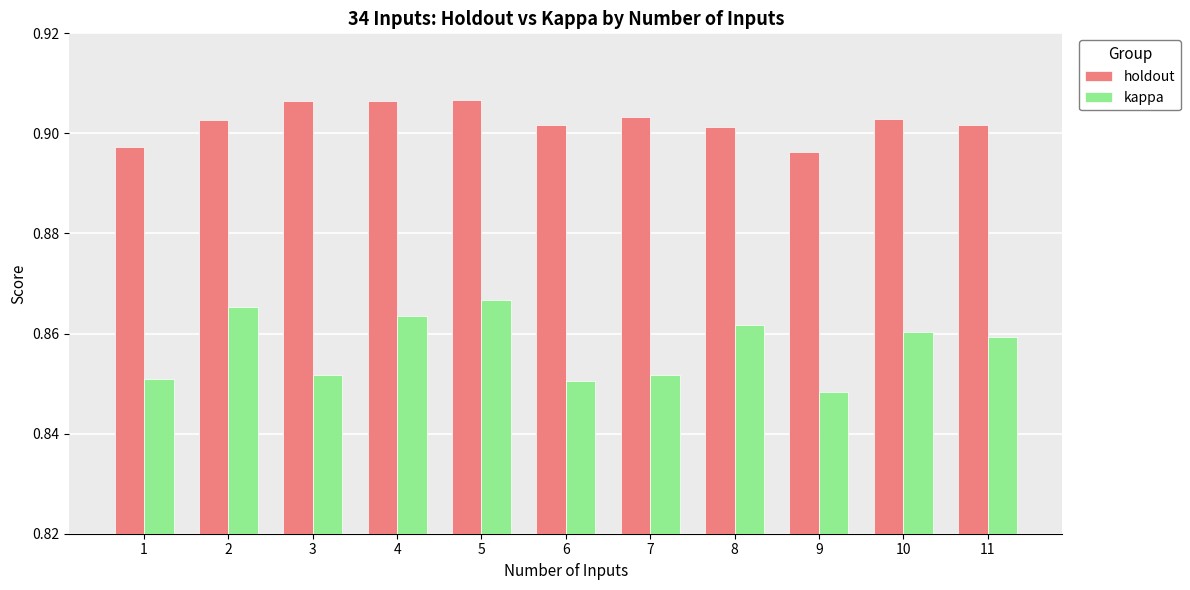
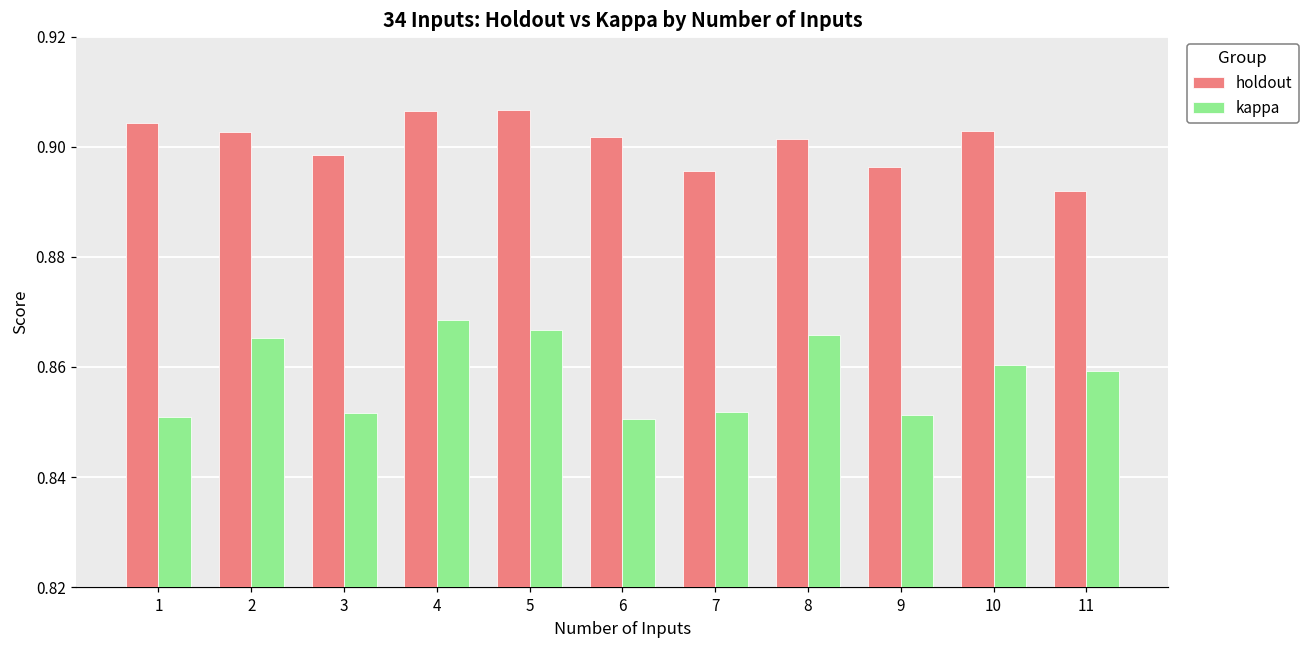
holdout, 1: 0.897 -> 0.904
holdout, 3: 0.906 -> 0.899
kappa, 4: 0.864 -> 0.868
holdout, 7: 0.903 -> 0.896
kappa, 8: 0.862 -> 0.866
kappa, 9: 0.848 -> 0.851
holdout, 11: 0.902 -> 0.892
